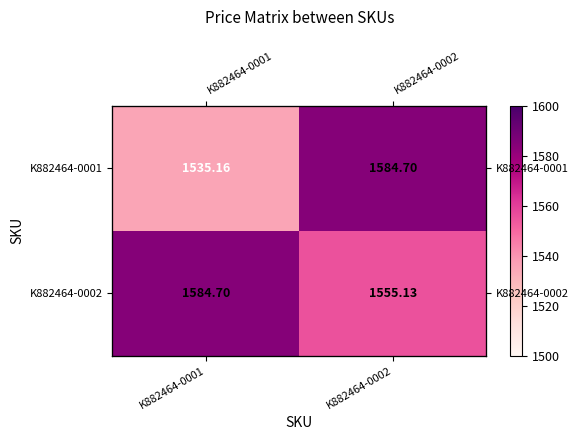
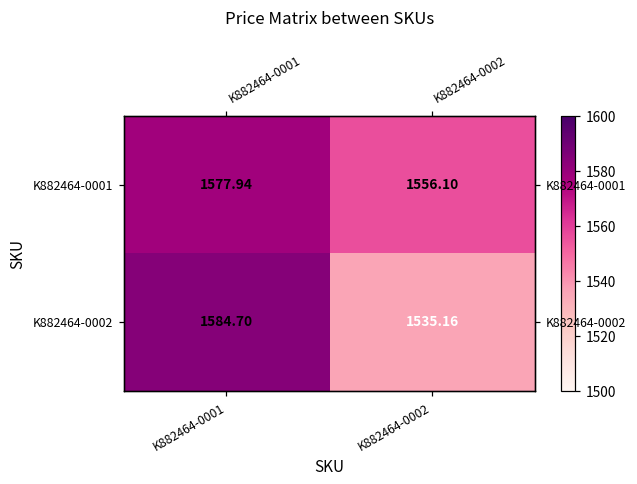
K882464-0001, K882464-0001: 1535.16 -> 1577.94
K882464-0001, K882464-0002: 1584.70 -> 1556.10
K882464-0002, K882464-0002: 1555.13 -> 1535.16
